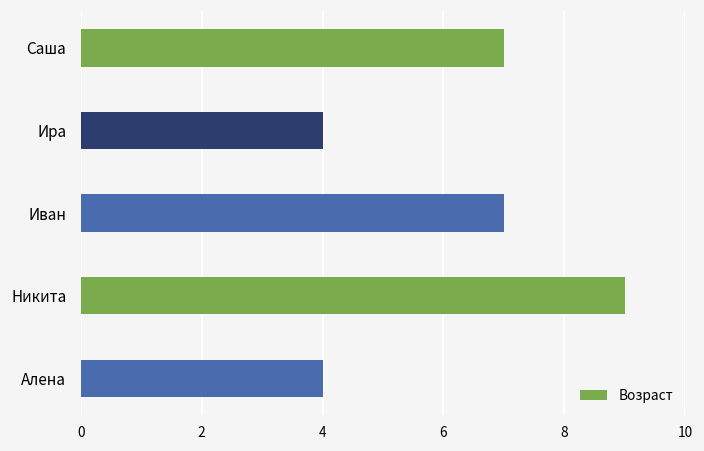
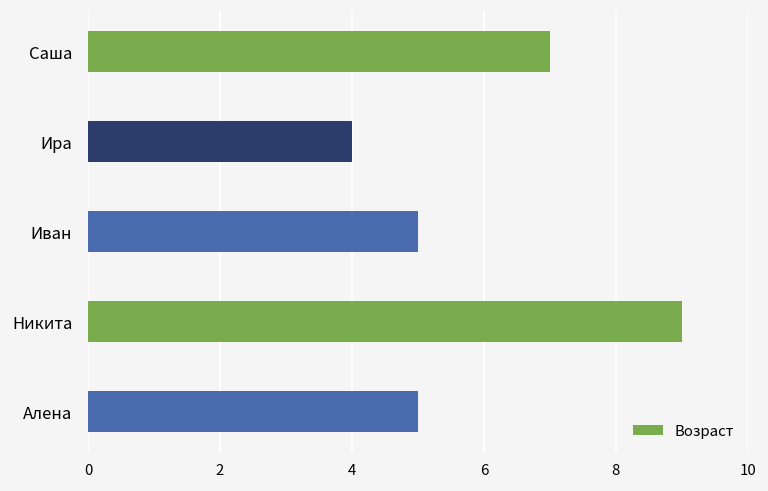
Иван: 7 -> 5
Алена: 4 -> 5
